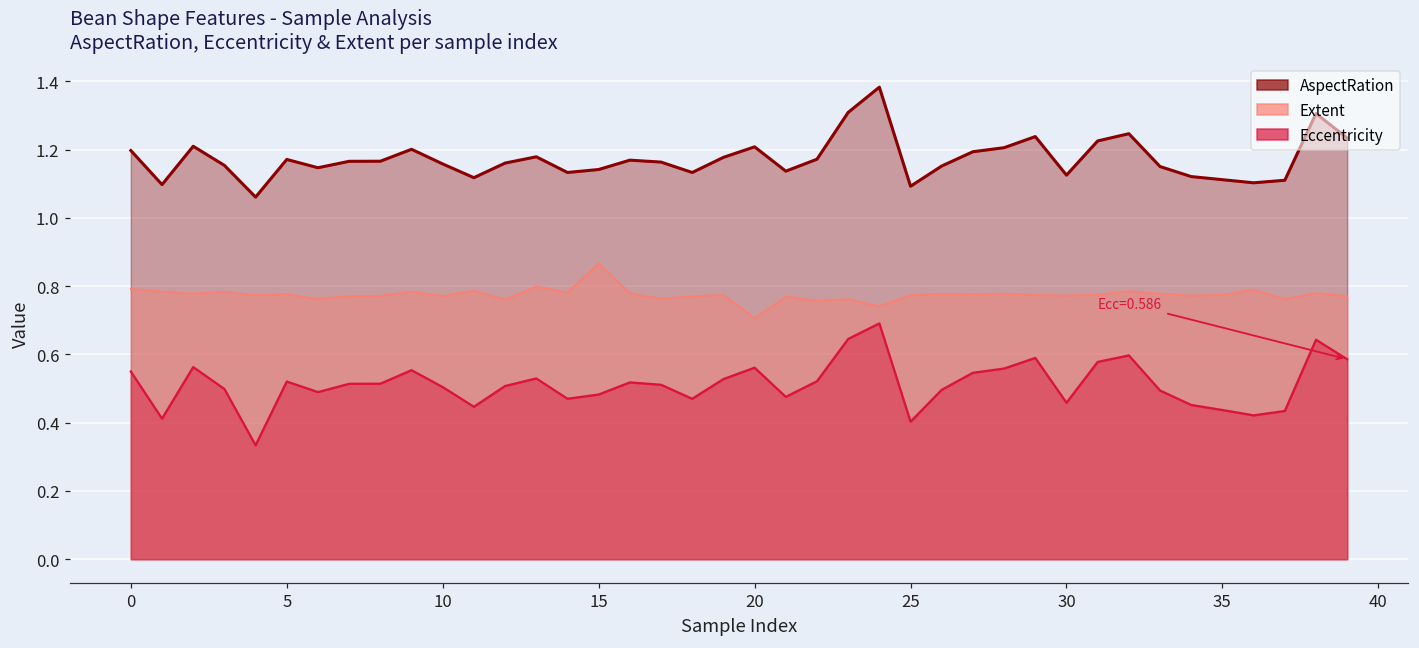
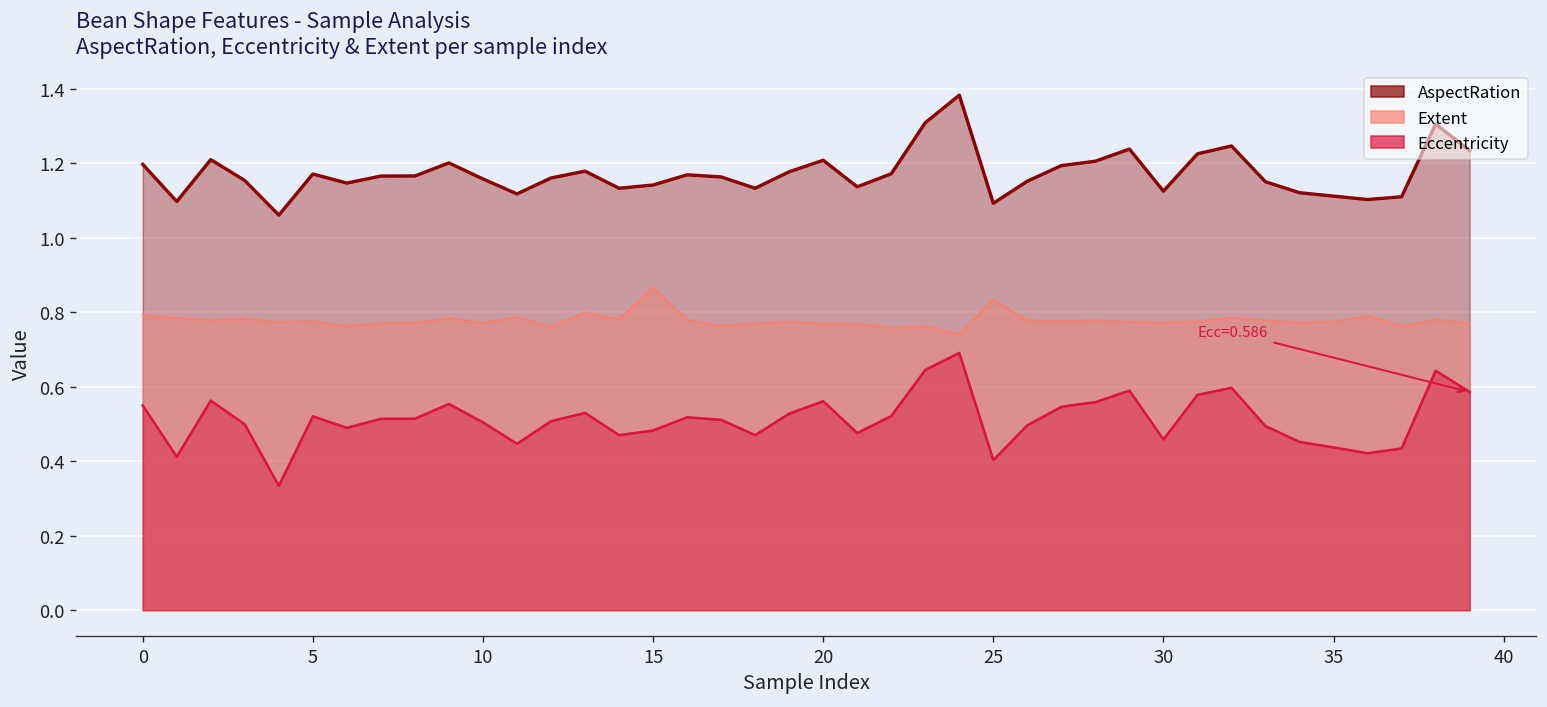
Extent, 20: 0.71 -> 0.77
Extent, 25: 0.77 -> 0.83
